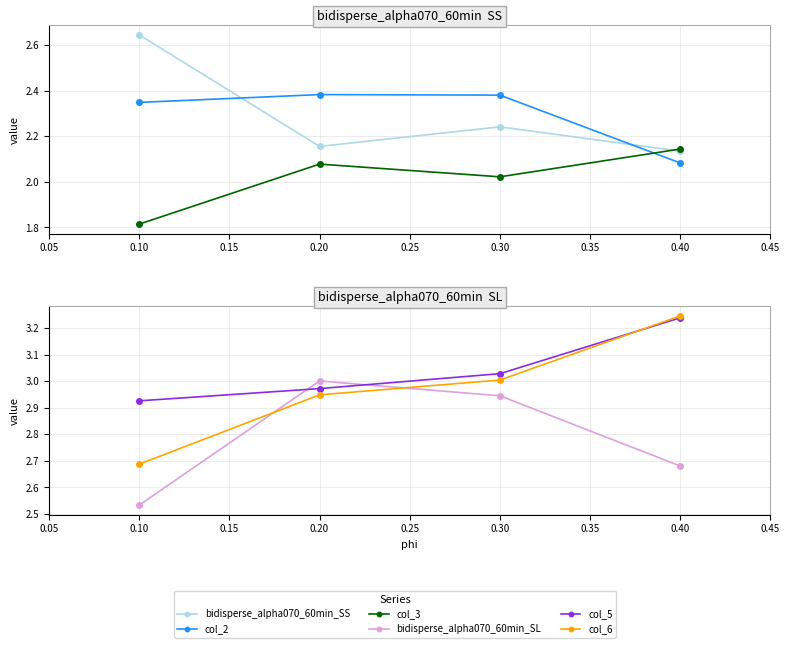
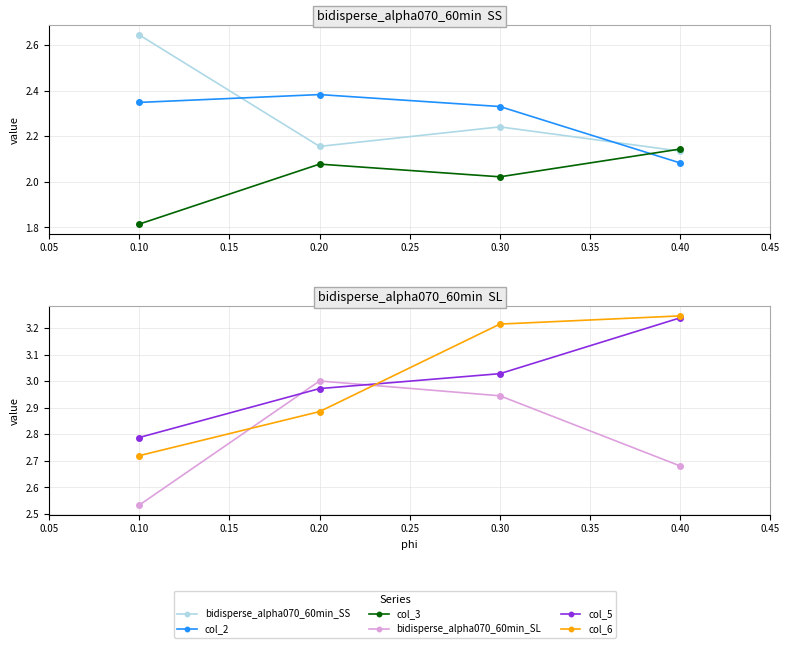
bidisperse_alpha070_60min SS, col_2, 0.30: 2.38 -> 2.33
bidisperse_alpha070_60min SL, col_5, 0.10: 2.93 -> 2.79
bidisperse_alpha070_60min SL, col_6, 0.10: 2.69 -> 2.72
bidisperse_alpha070_60min SL, col_6, 0.20: 2.95 -> 2.89
bidisperse_alpha070_60min SL, col_6, 0.30: 3.00 -> 3.22
